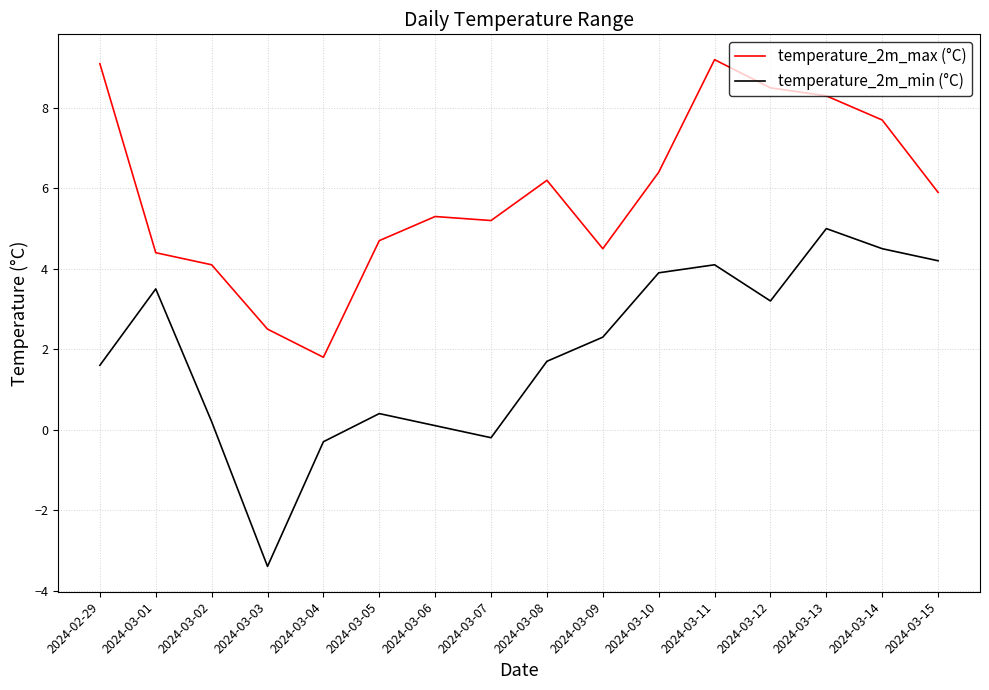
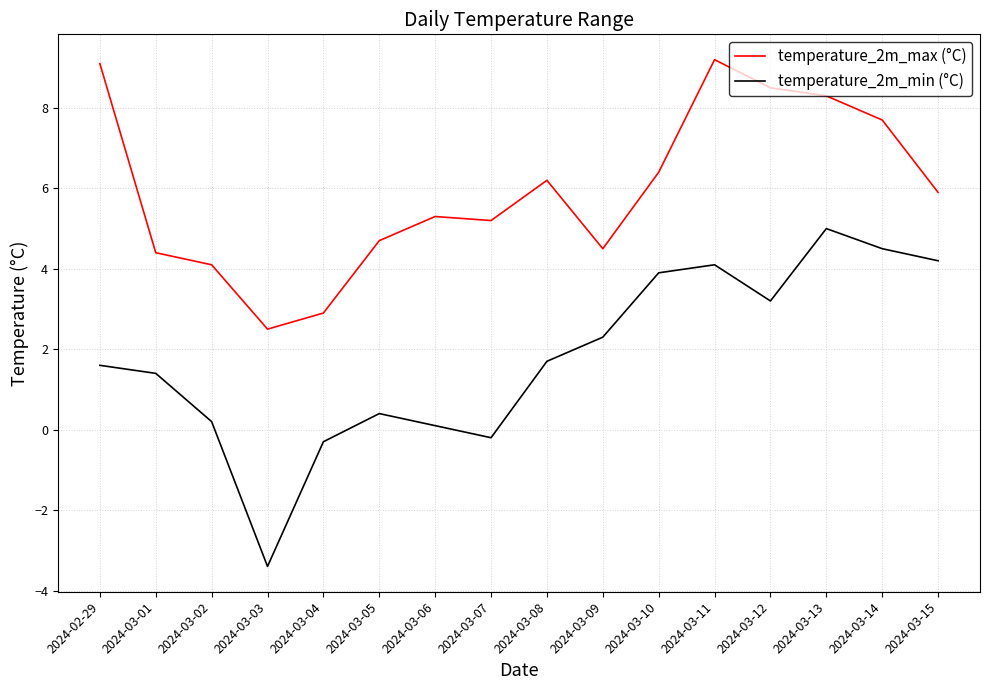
temperature_2m_min (°C), 2024-03-01: 3.5 -> 1.4
temperature_2m_max (°C), 2024-03-04: 1.8 -> 2.9
